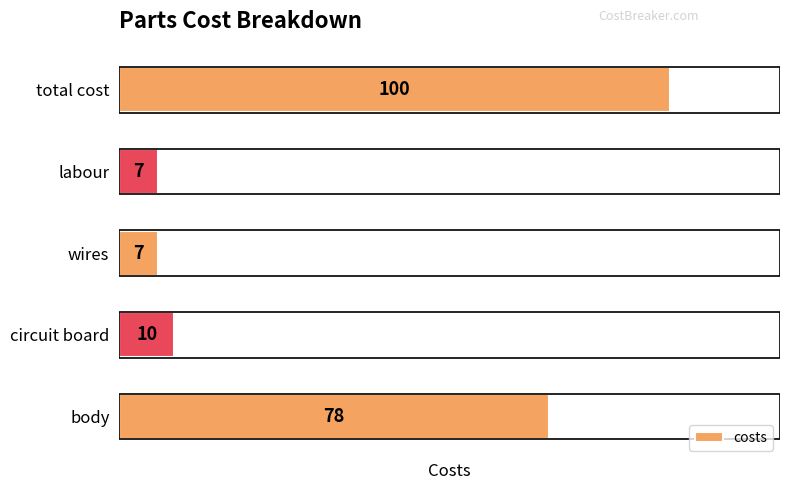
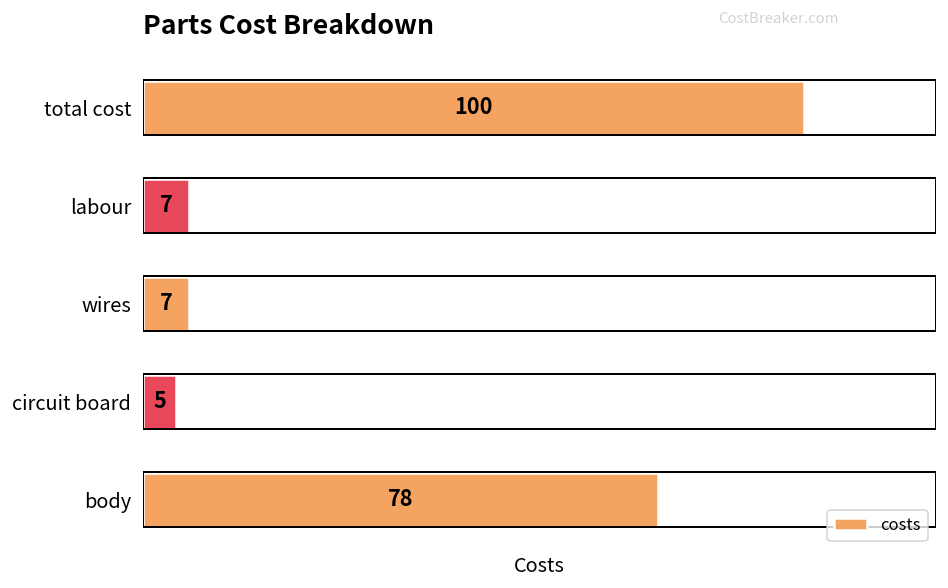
circuit board: 10 -> 5
